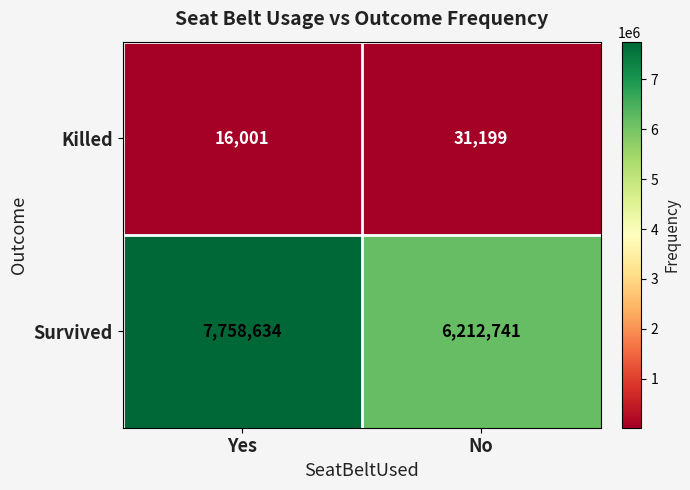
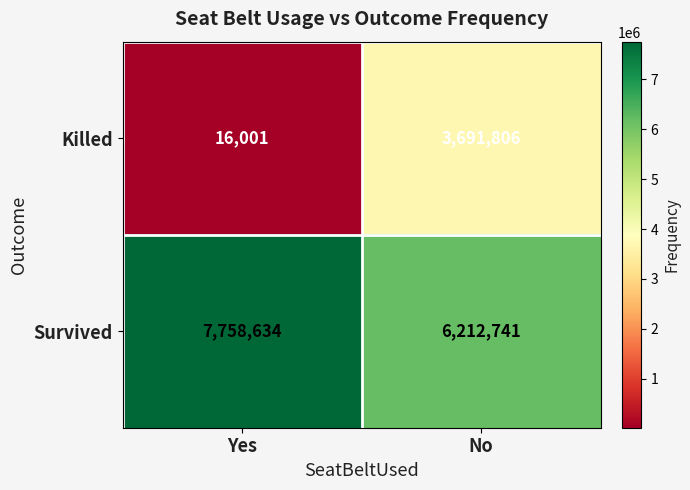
Killed, No: 31,199 -> 3,691,806
